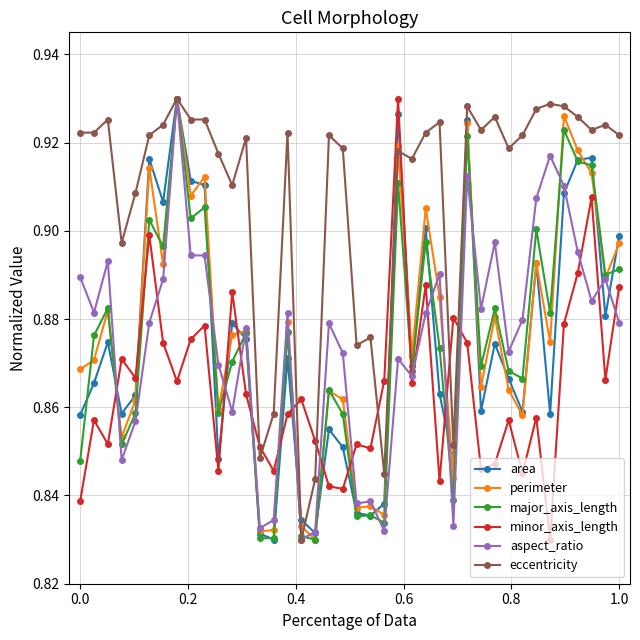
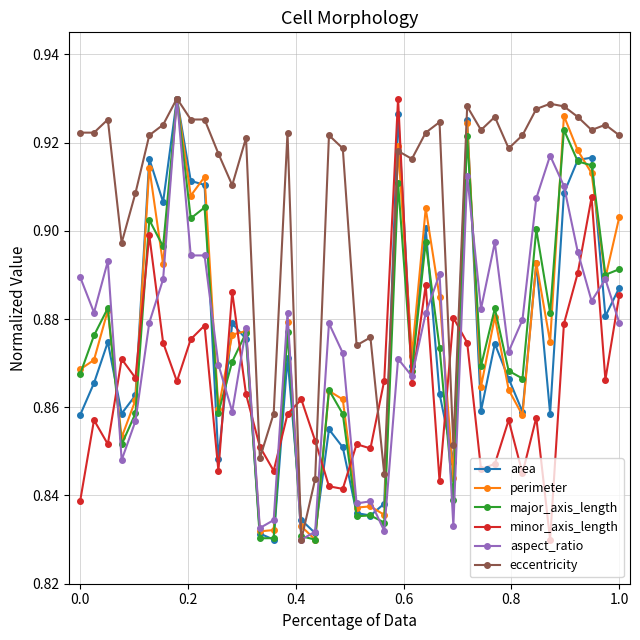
major_axis_length, 0.0: 0.848 -> 0.868
area, 1.0: 0.899 -> 0.887
perimeter, 1.0: 0.897 -> 0.903
minor_axis_length, 1.0: 0.887 -> 0.885
